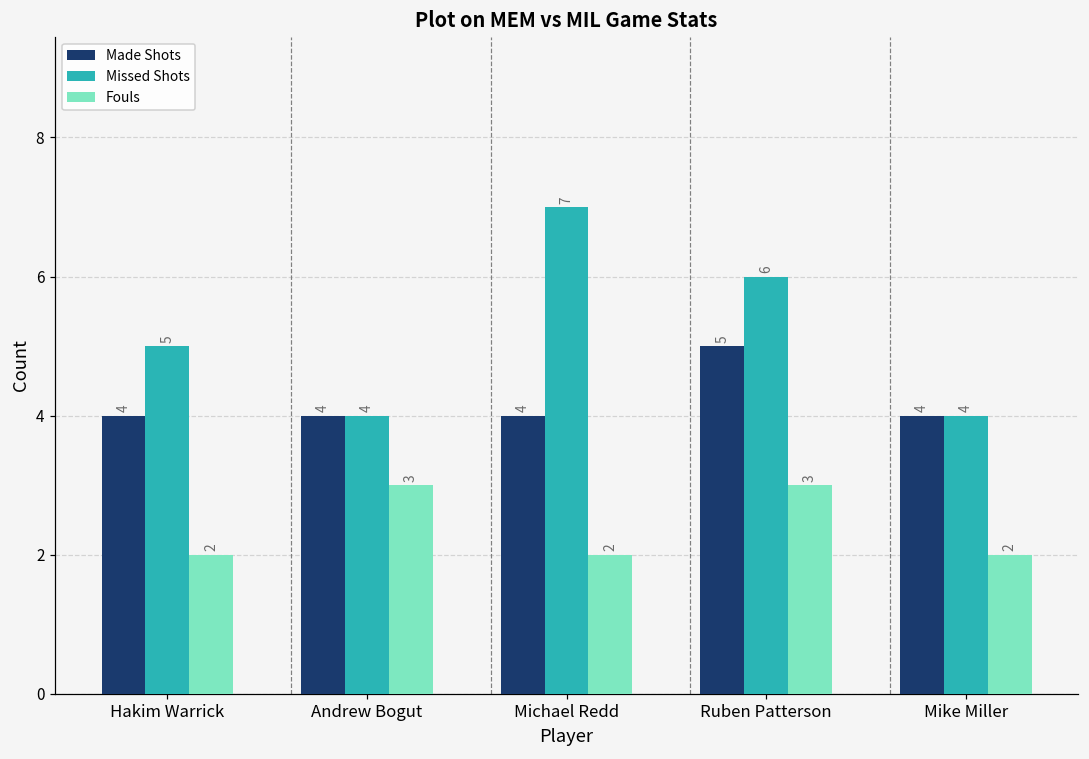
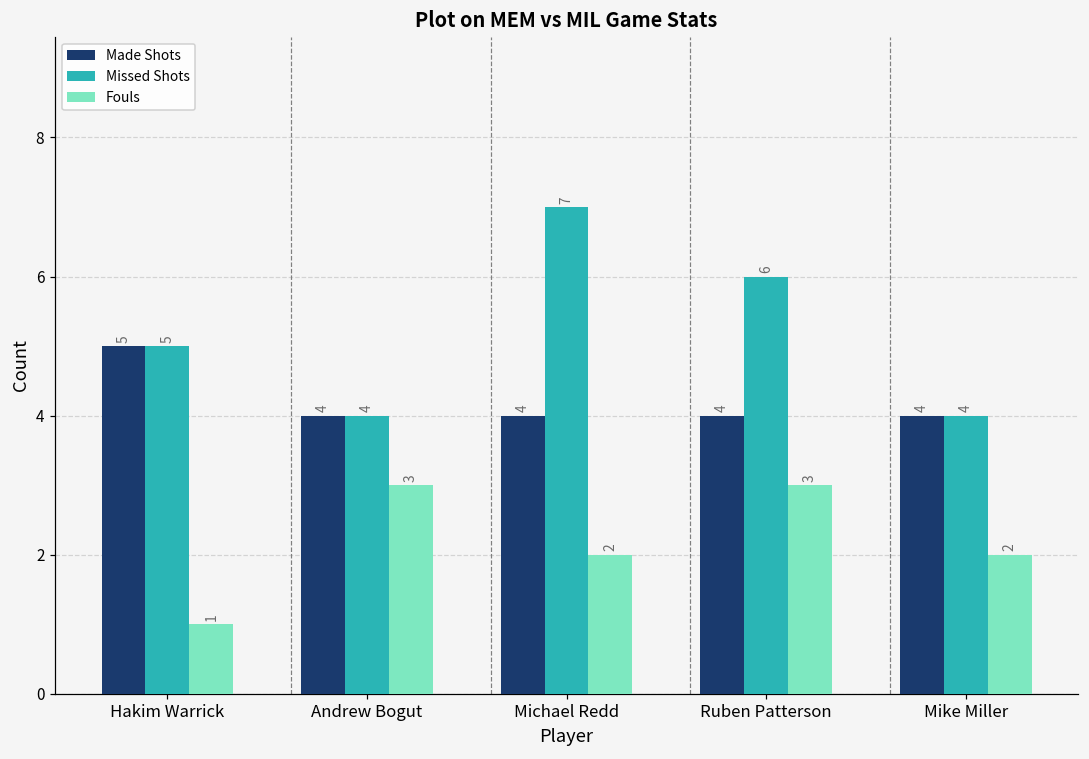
Made Shots, Hakim Warrick: 4 -> 5
Fouls, Hakim Warrick: 2 -> 1
Made Shots, Ruben Patterson: 5 -> 4
